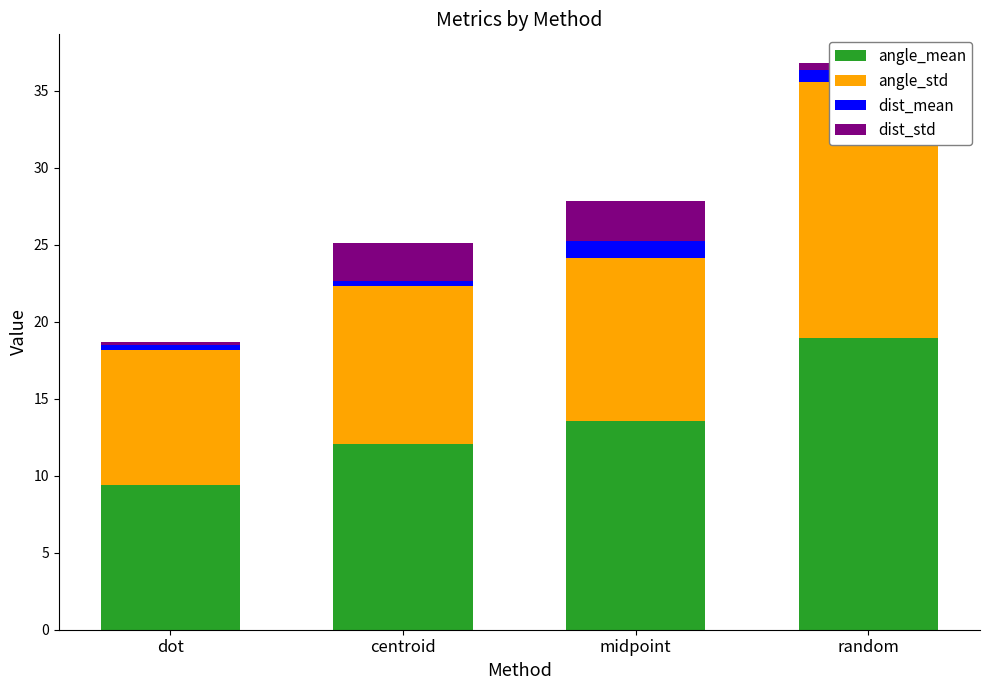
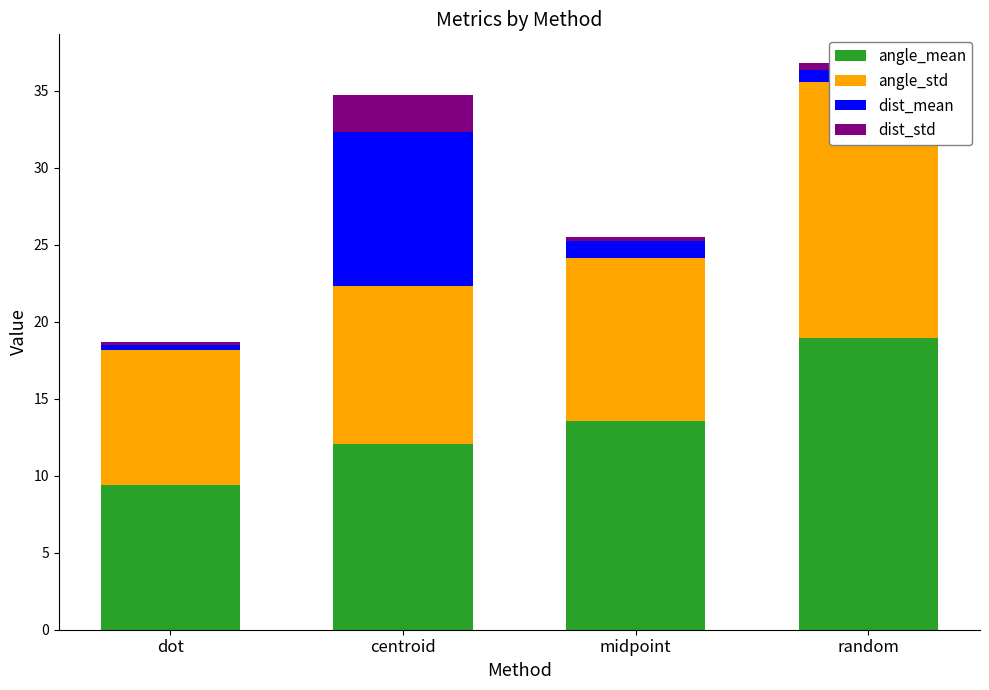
dist_mean, centroid: 0.3 -> 10.0
dist_std, midpoint: 2.6 -> 0.3
